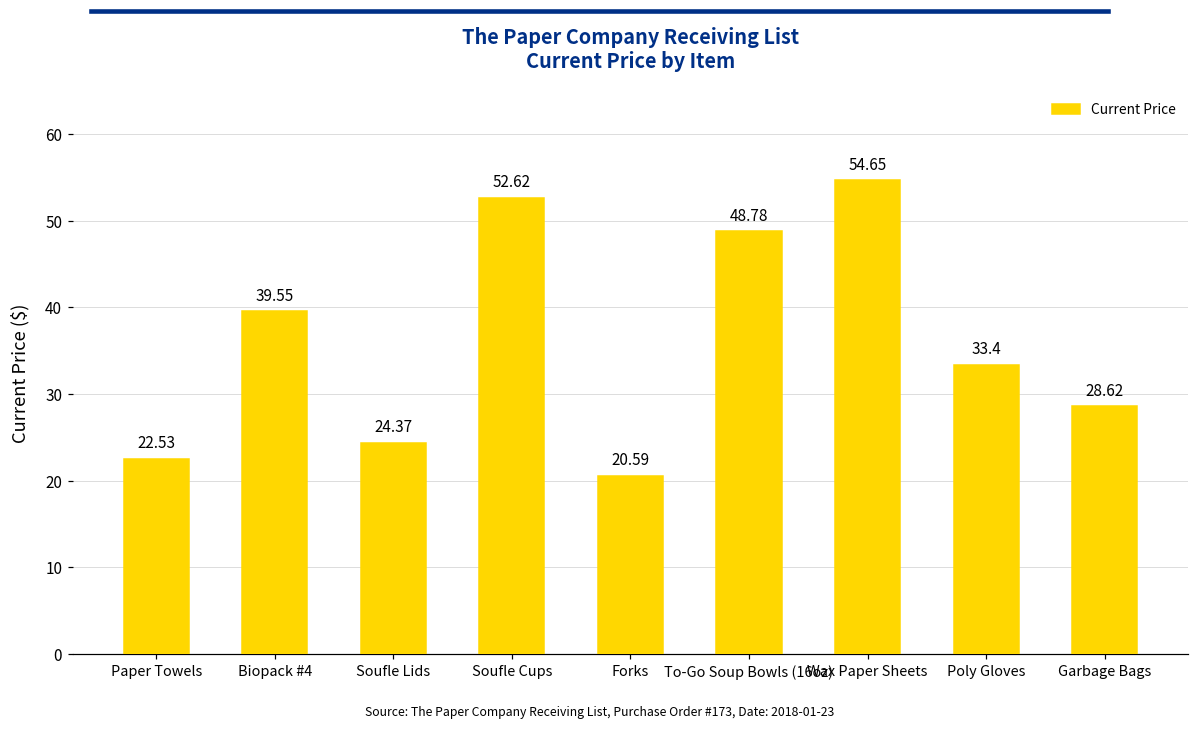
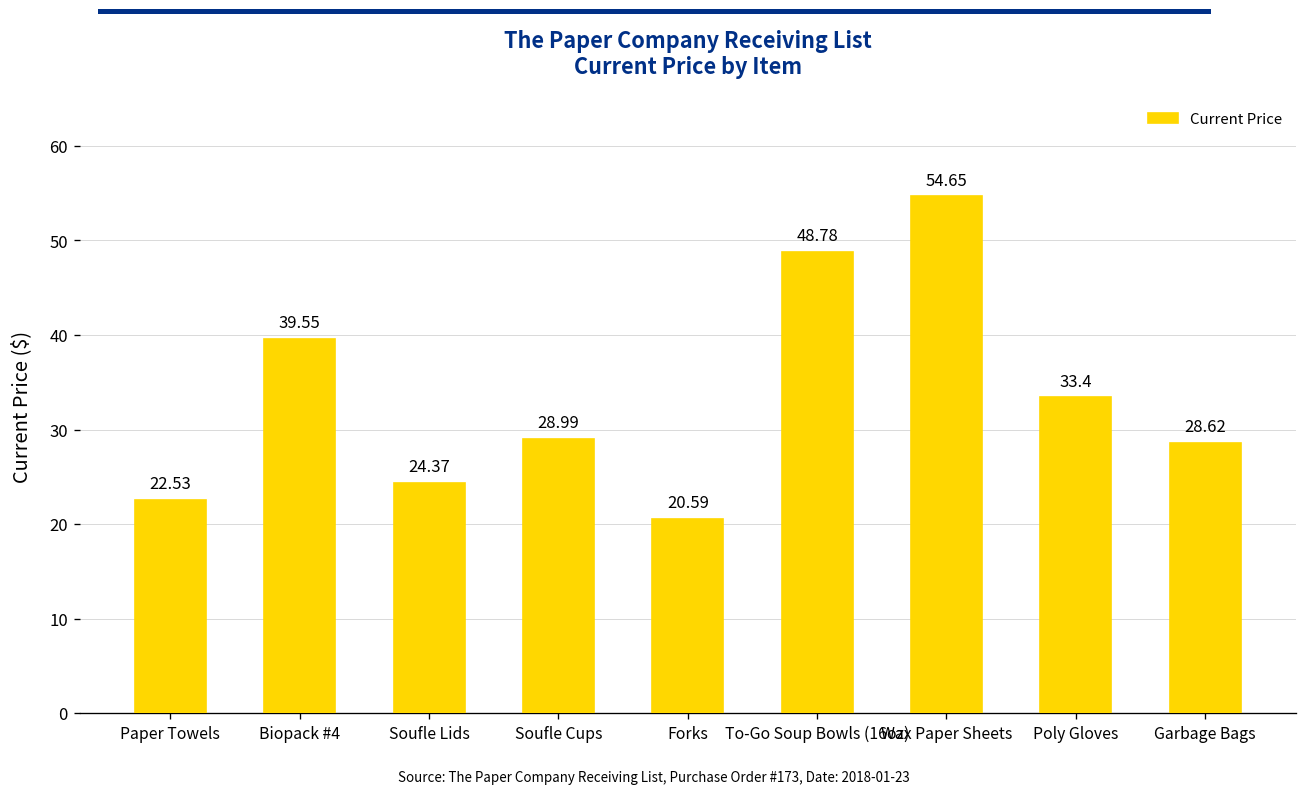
Soufle Cups: 52.62 -> 28.99
